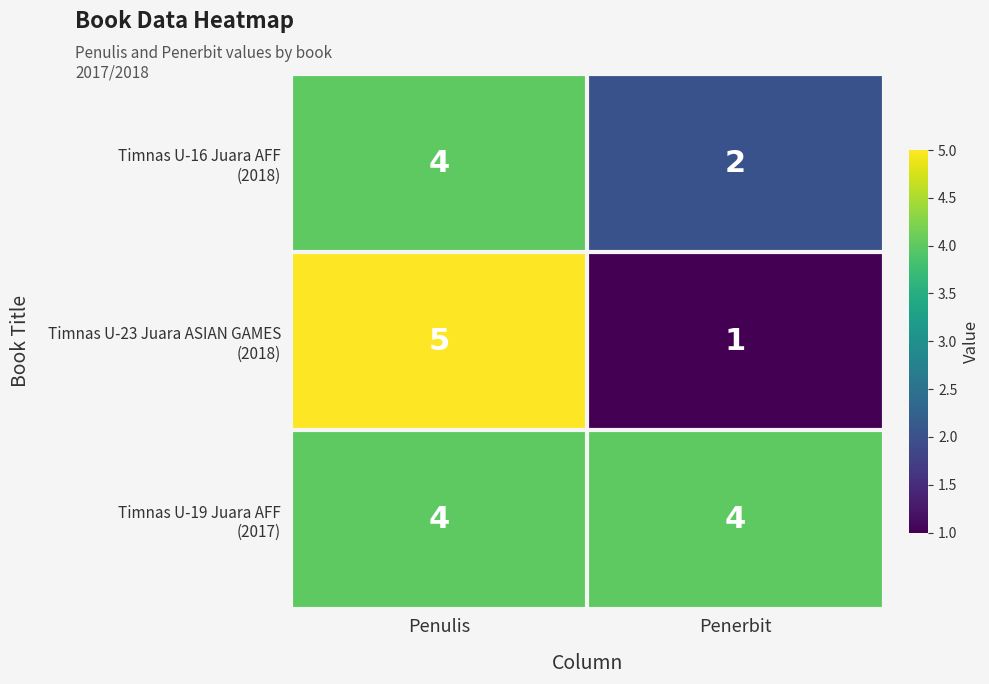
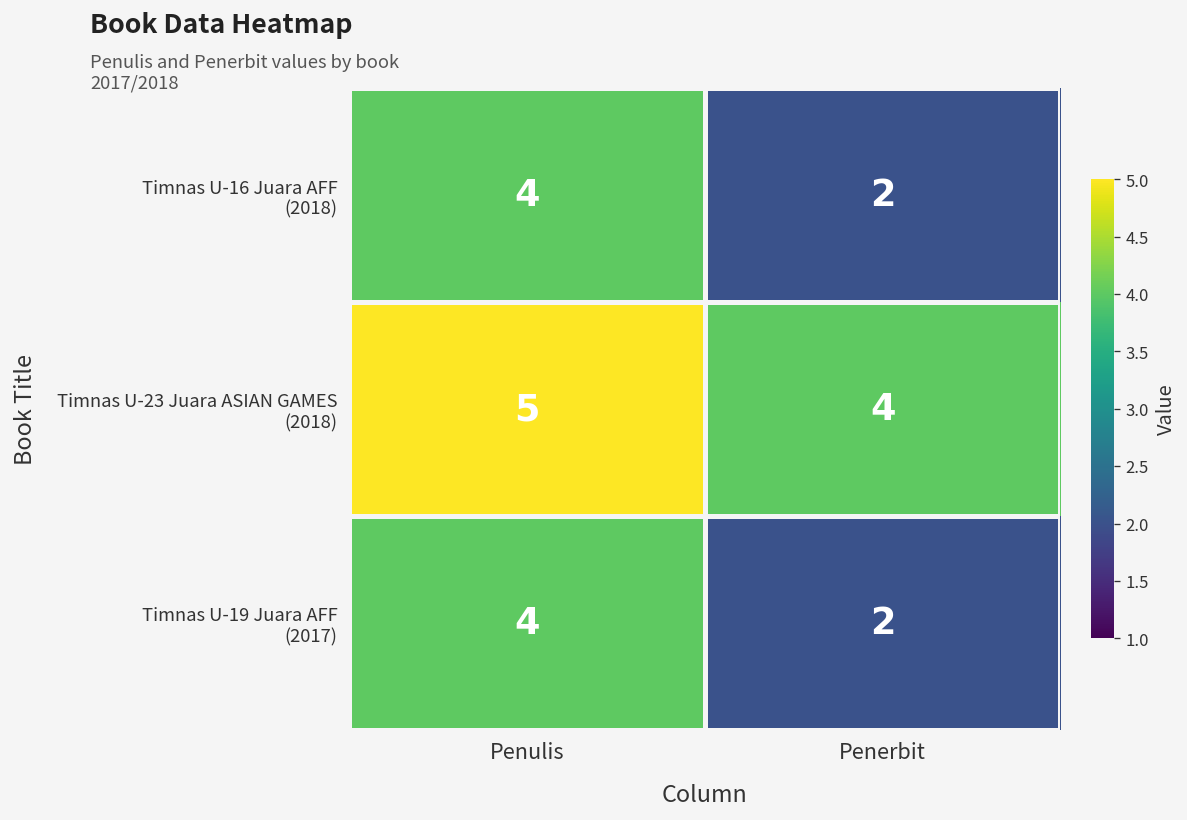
Timnas U-23 Juara ASIAN GAMES (2018), Penerbit: 1 -> 4
Timnas U-19 Juara AFF (2017), Penerbit: 4 -> 2
